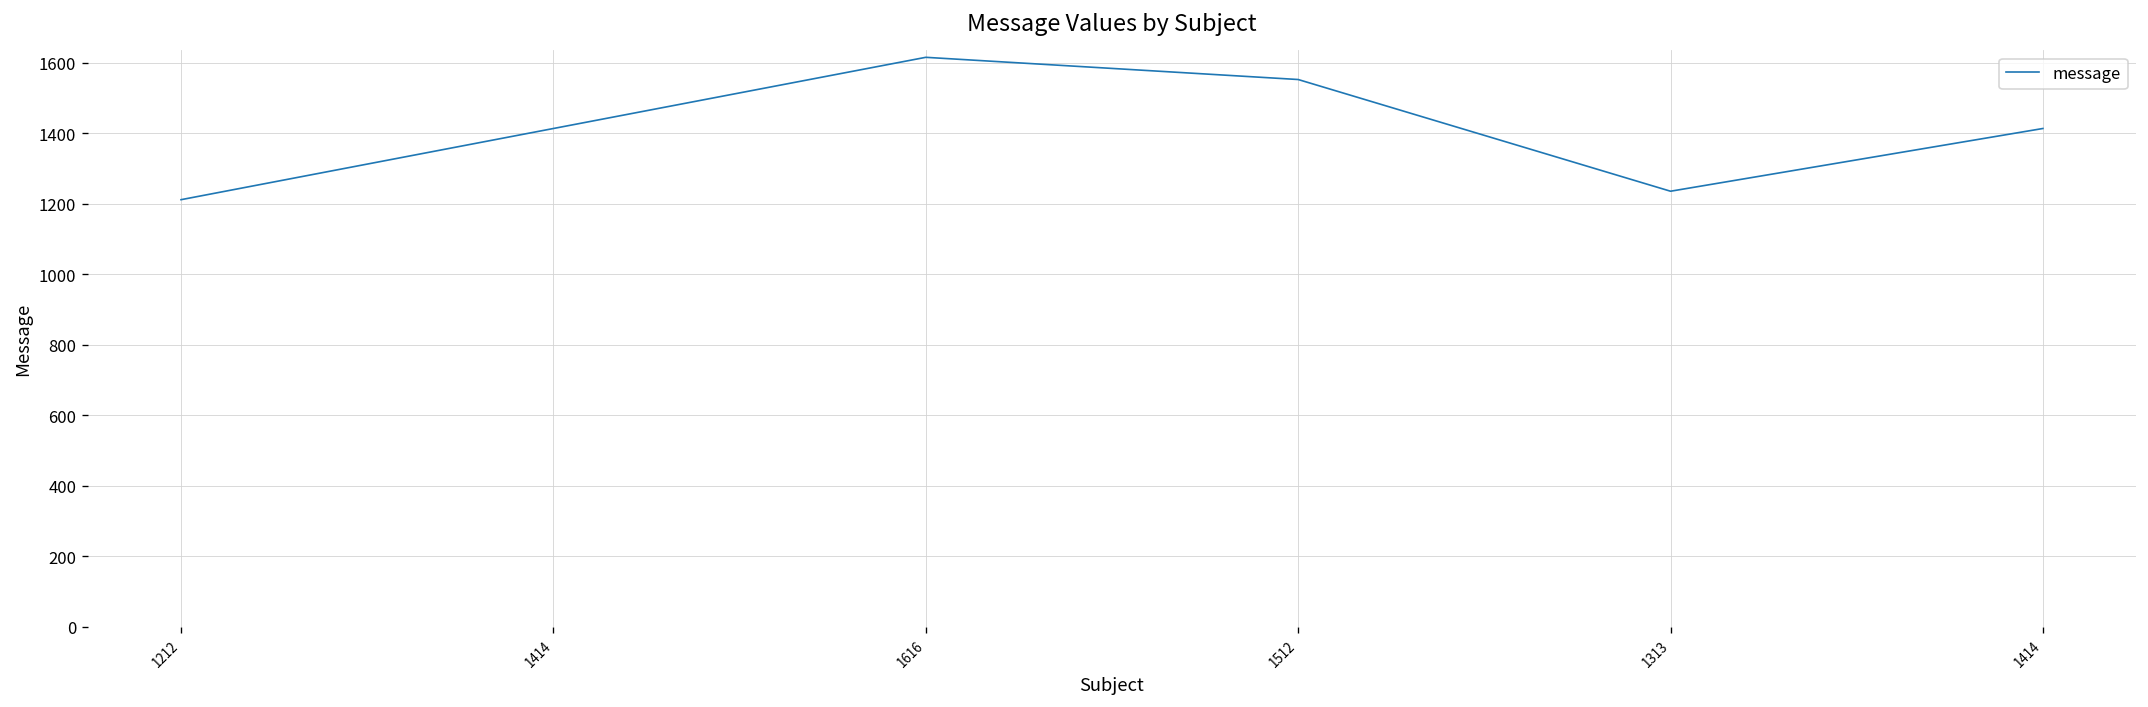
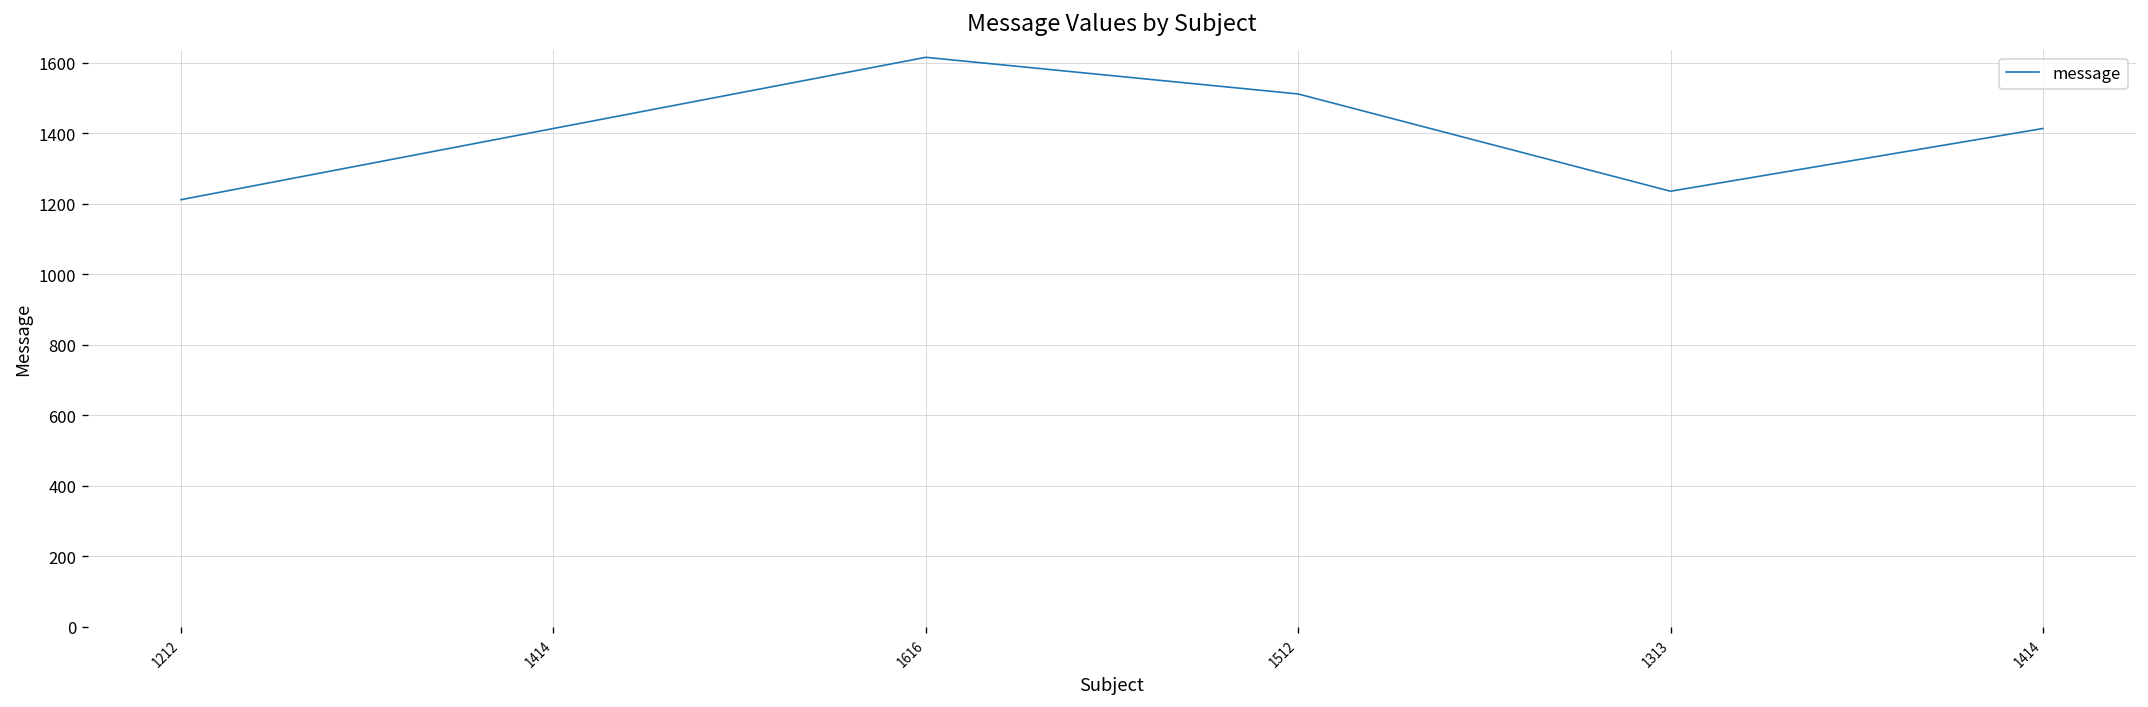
1512: 1550 -> 1510
